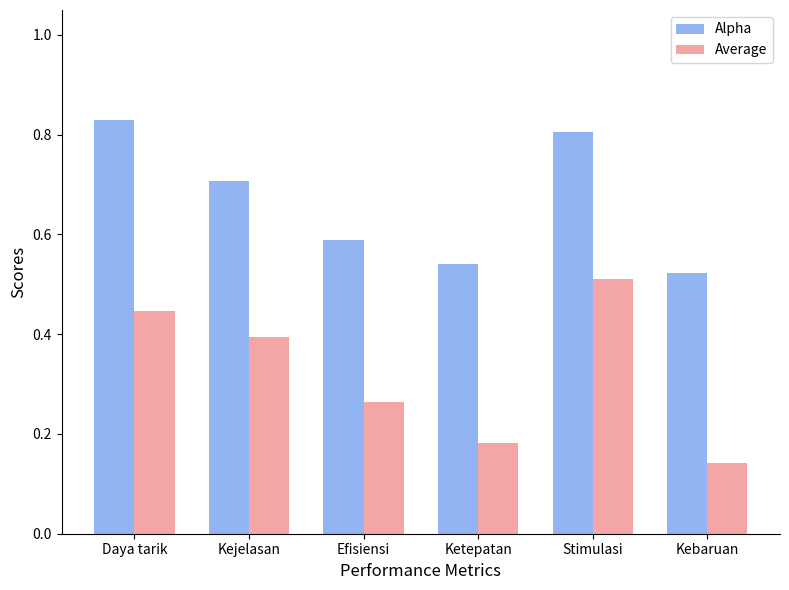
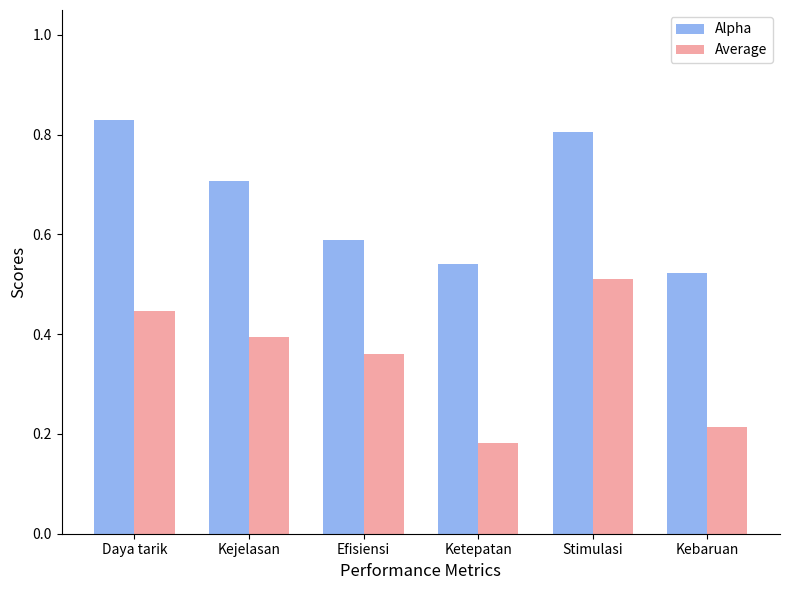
Average, Efisiensi: 0.26 -> 0.36
Average, Kebaruan: 0.14 -> 0.21
